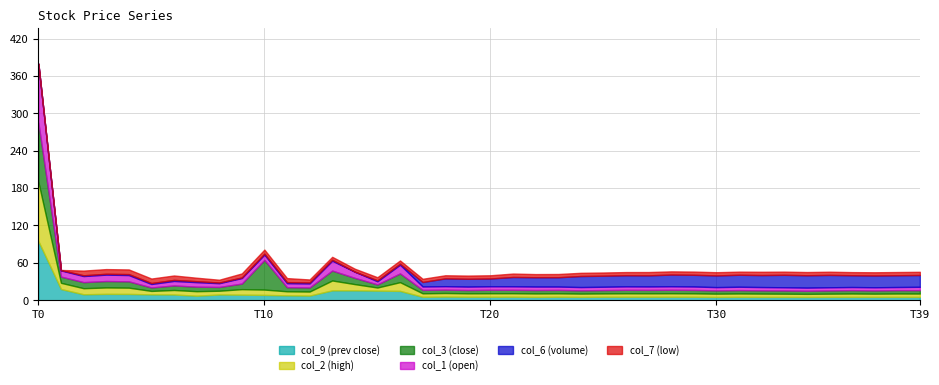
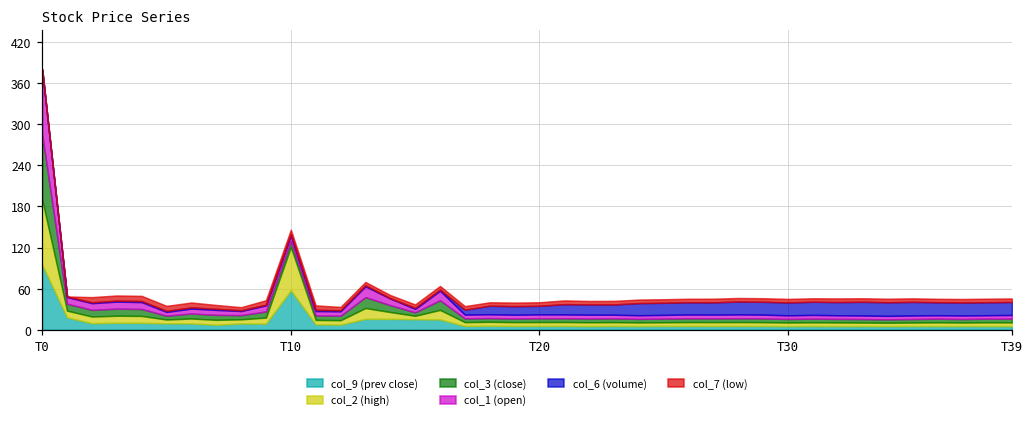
col_9 (prev close), T10: 10 -> 60
col_2 (high), T10: 10 -> 60
col_3 (close), T10: 50 -> 10
